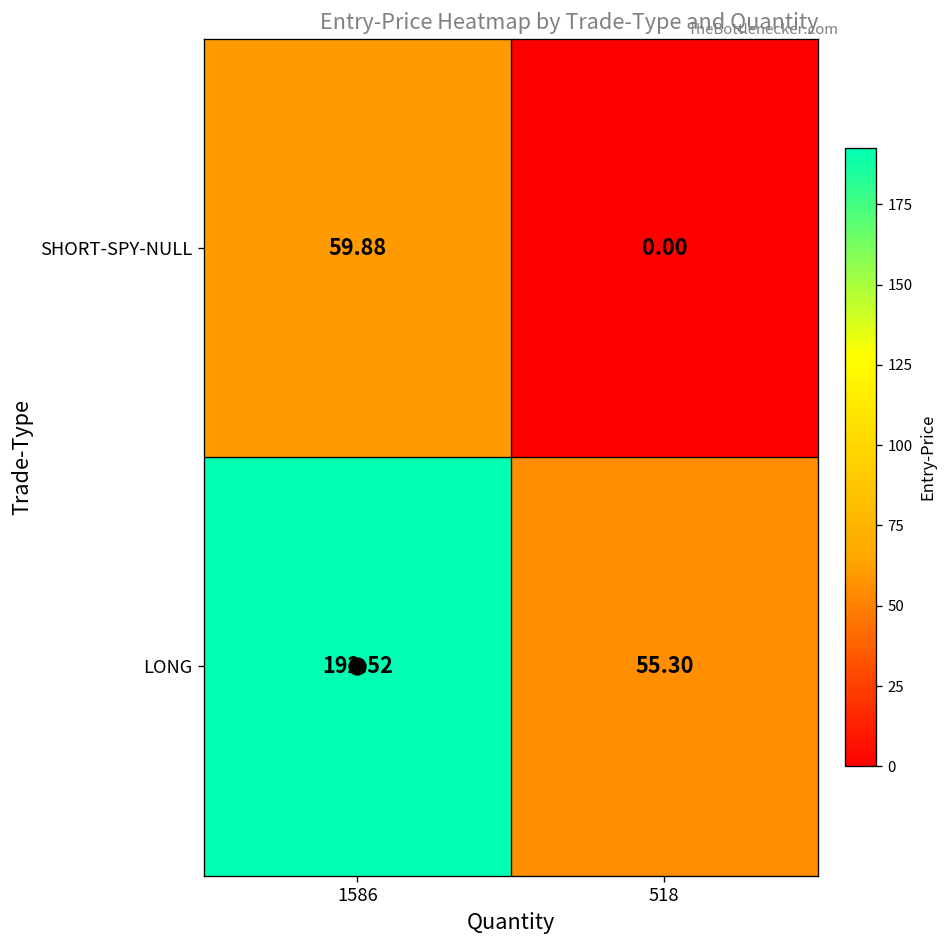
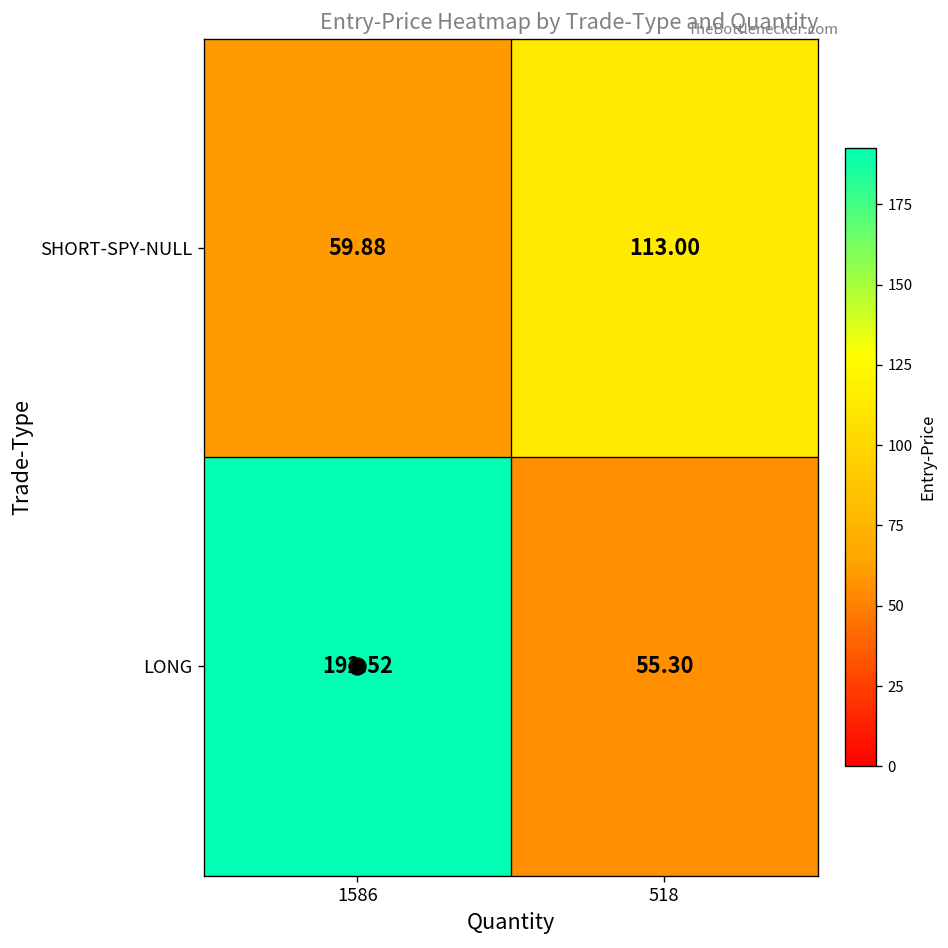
SHORT-SPY-NULL, 518: 0.00 -> 113.00
